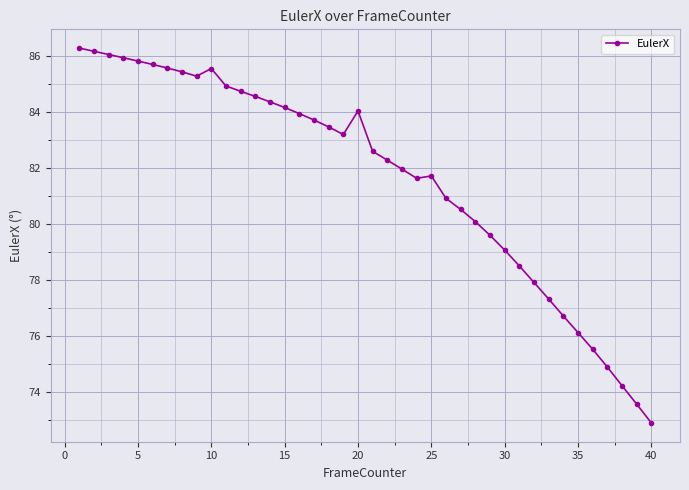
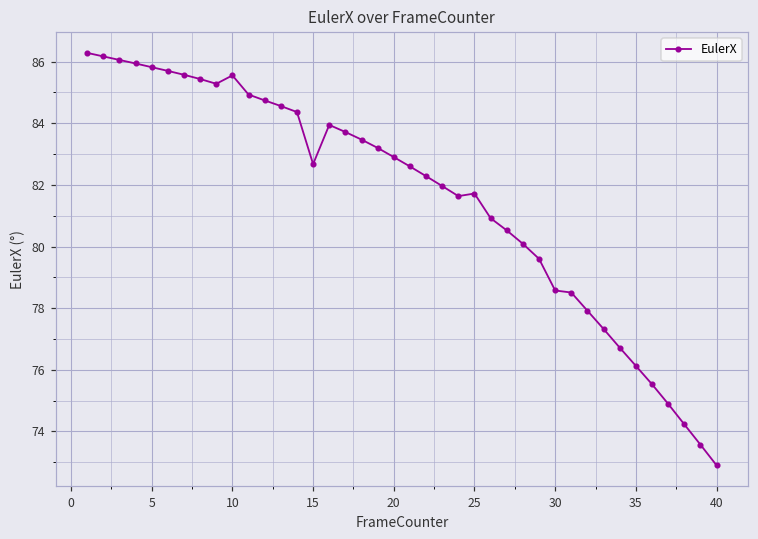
15: 84.2 -> 82.7
20: 84.0 -> 82.9
30: 79.1 -> 78.6
